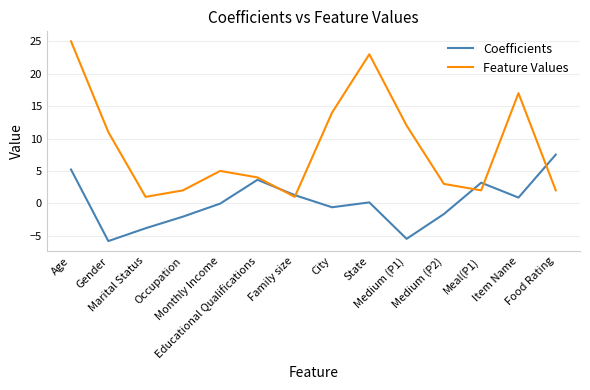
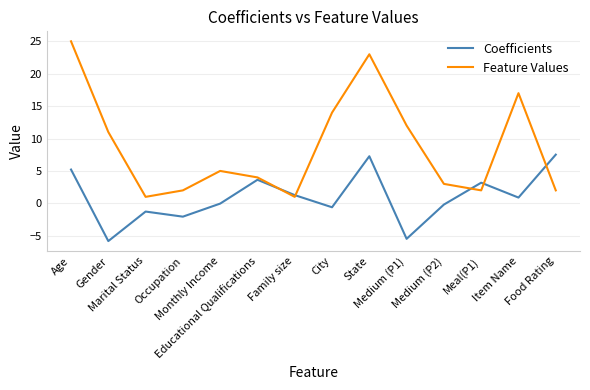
Coefficients, Marital Status: -4 -> -1
Coefficients, State: 0 -> 7
Coefficients, Medium (P2): -2 -> 0
